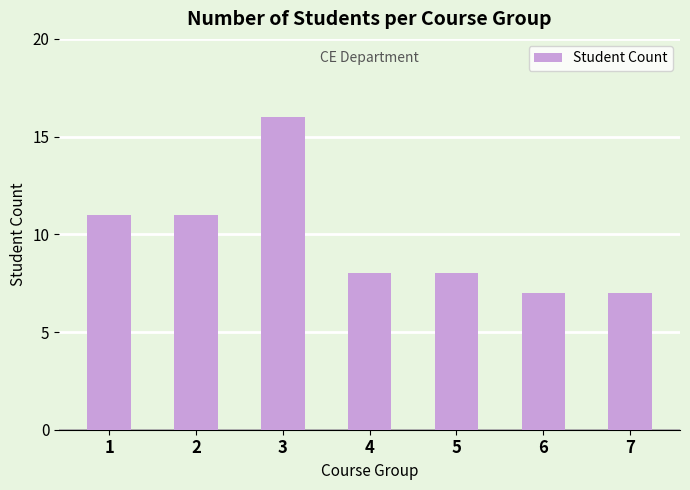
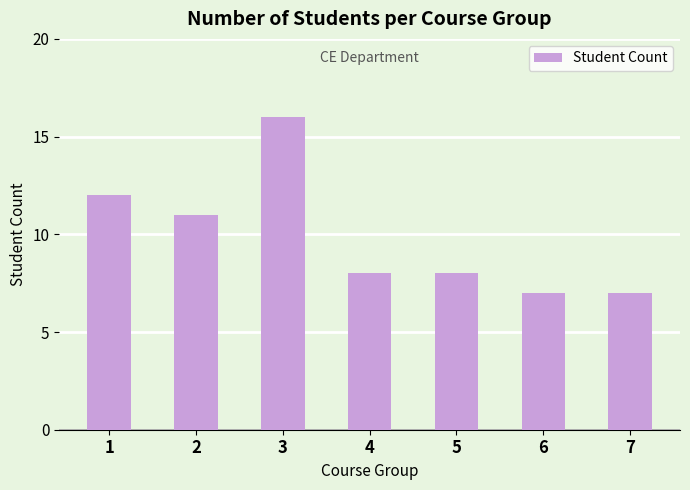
1: 11 -> 12
